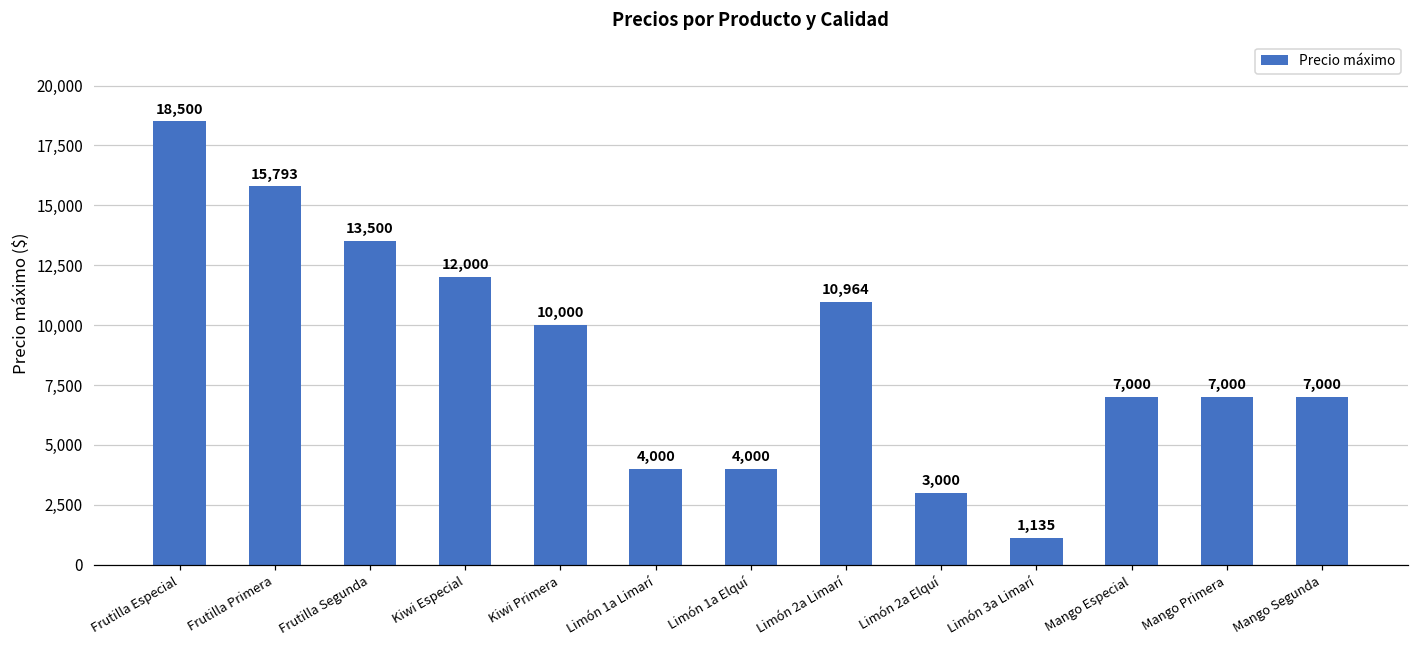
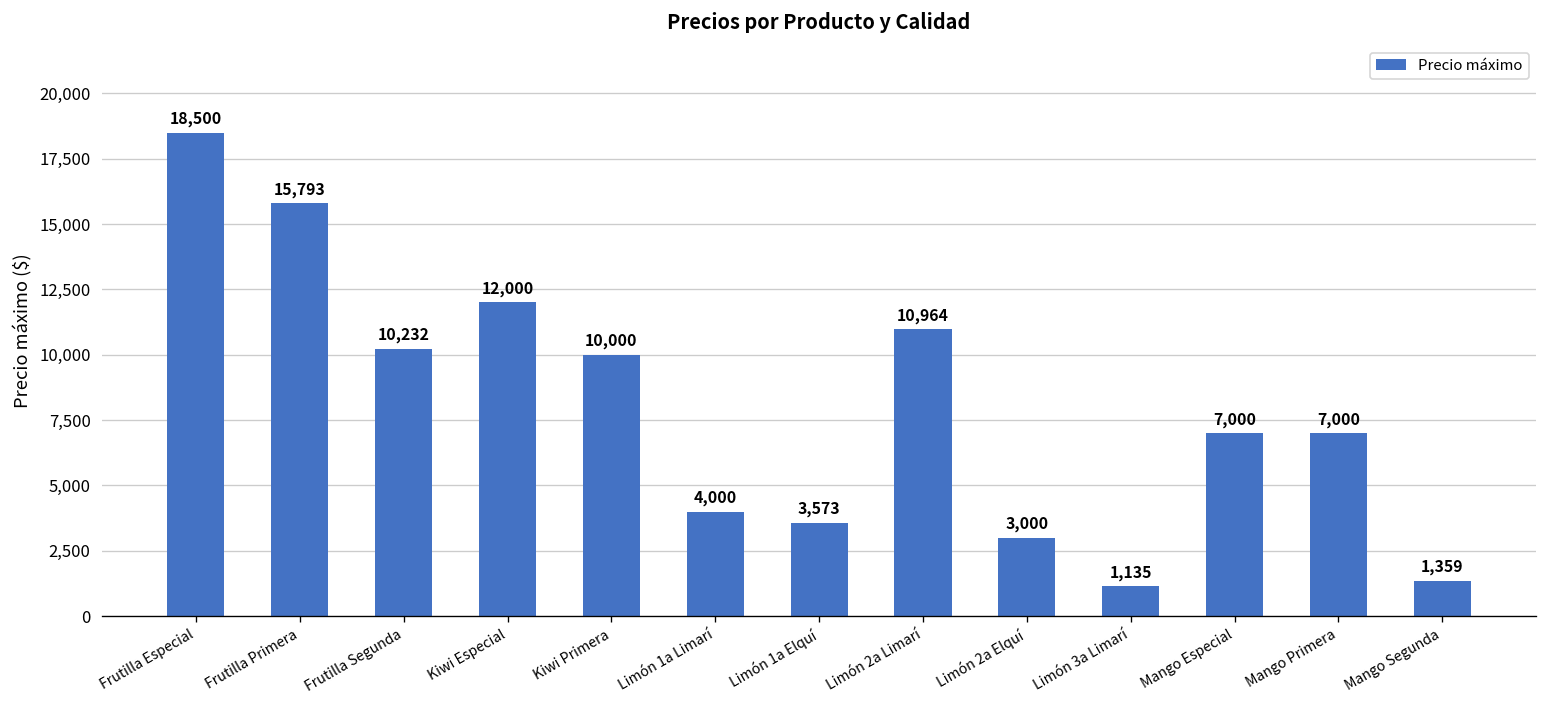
Frutilla Segunda: 13,500 -> 10,232
Limón 1a Elquí: 4,000 -> 3,573
Mango Segunda: 7,000 -> 1,359
